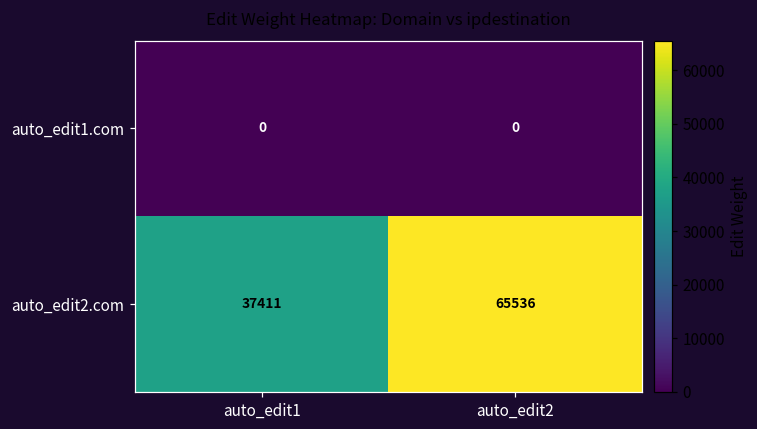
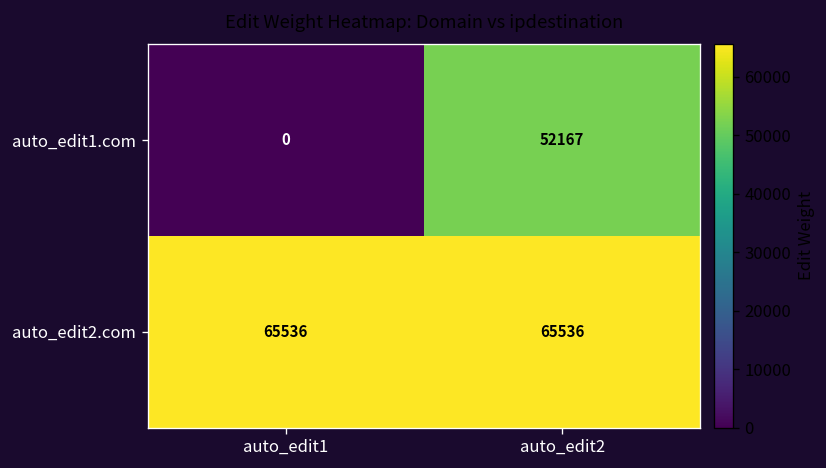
auto_edit1.com, auto_edit2: 0 -> 52167
auto_edit2.com, auto_edit1: 37411 -> 65536
